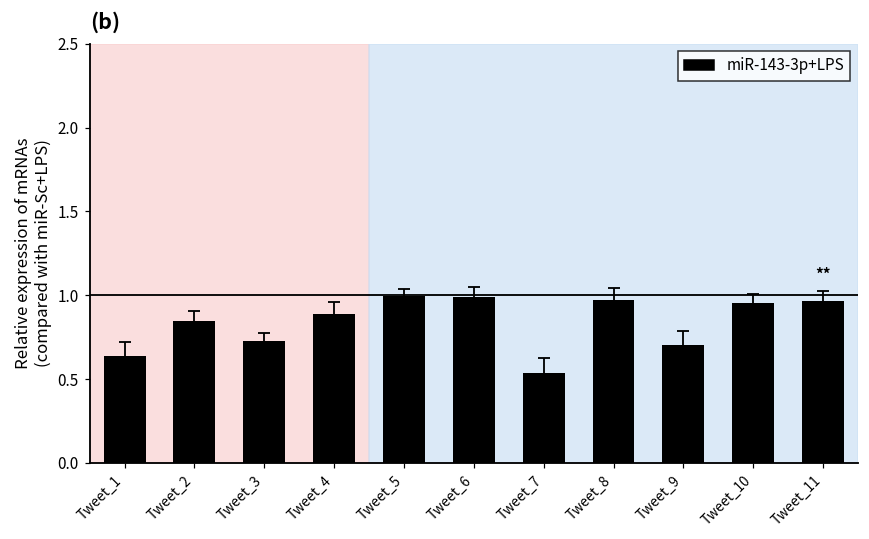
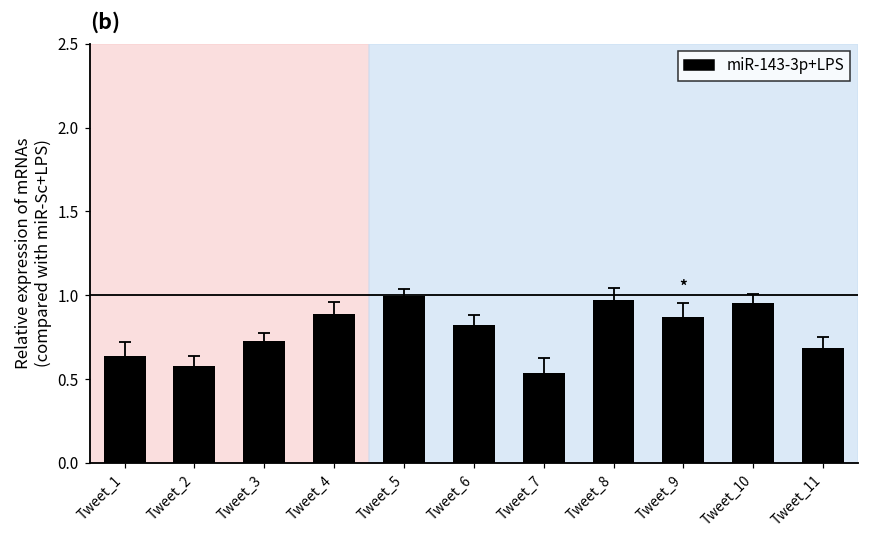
miR-143-3p+LPS, Tweet_2: 0.85 -> 0.58
miR-143-3p+LPS, Tweet_6: 0.99 -> 0.82
miR-143-3p+LPS, Tweet_9: 0.70 -> 0.87
miR-143-3p+LPS, Tweet_11: 0.96 -> 0.69
